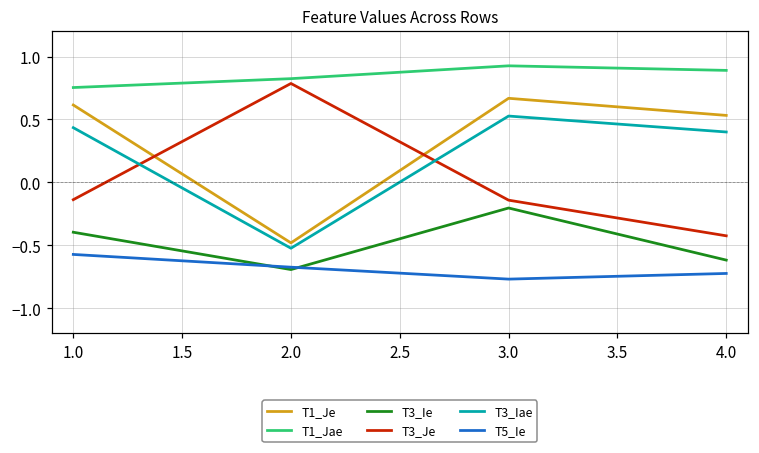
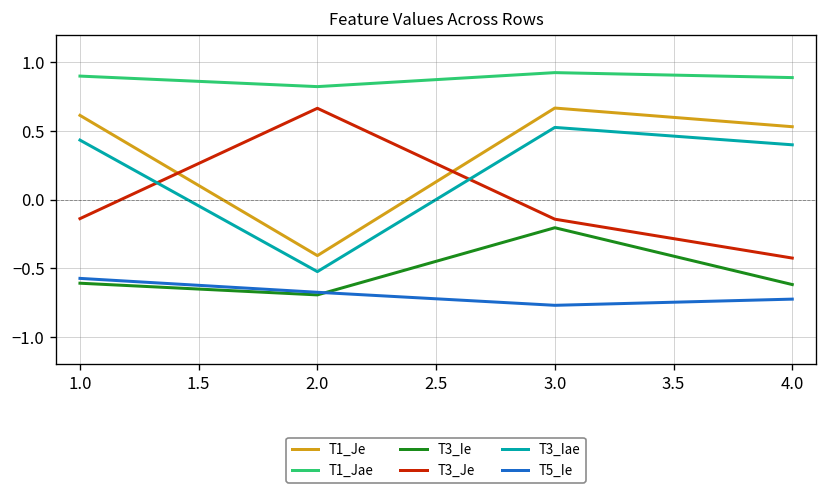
T1_Jae, 1.0: 0.75 -> 0.90
T3_Ie, 1.0: -0.40 -> -0.61
T1_Je, 2.0: -0.48 -> -0.41
T3_Je, 2.0: 0.79 -> 0.67
